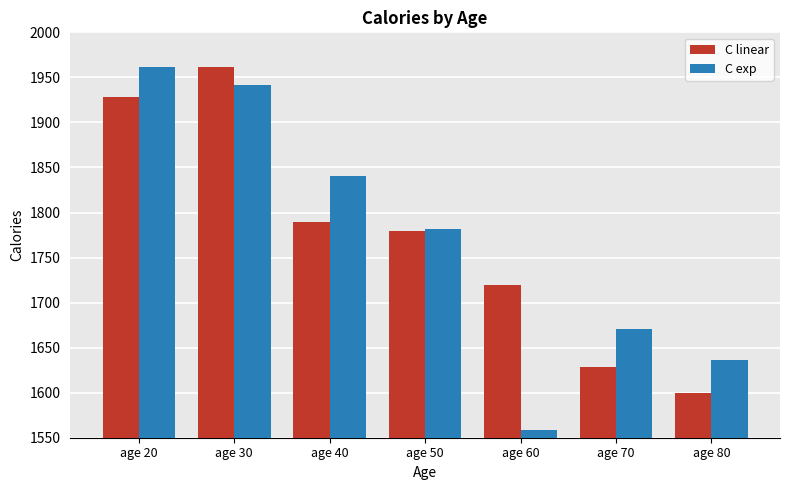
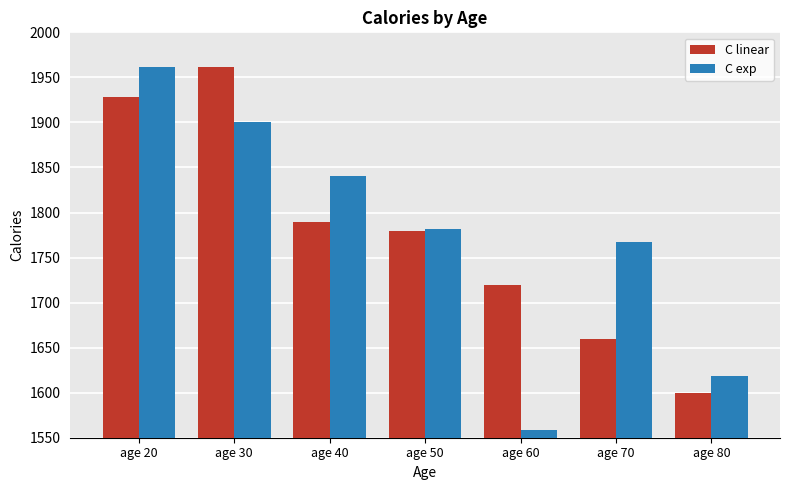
C exp, age 30: 1940 -> 1900
C linear, age 70: 1630 -> 1660
C exp, age 70: 1670 -> 1770
C exp, age 80: 1640 -> 1620
